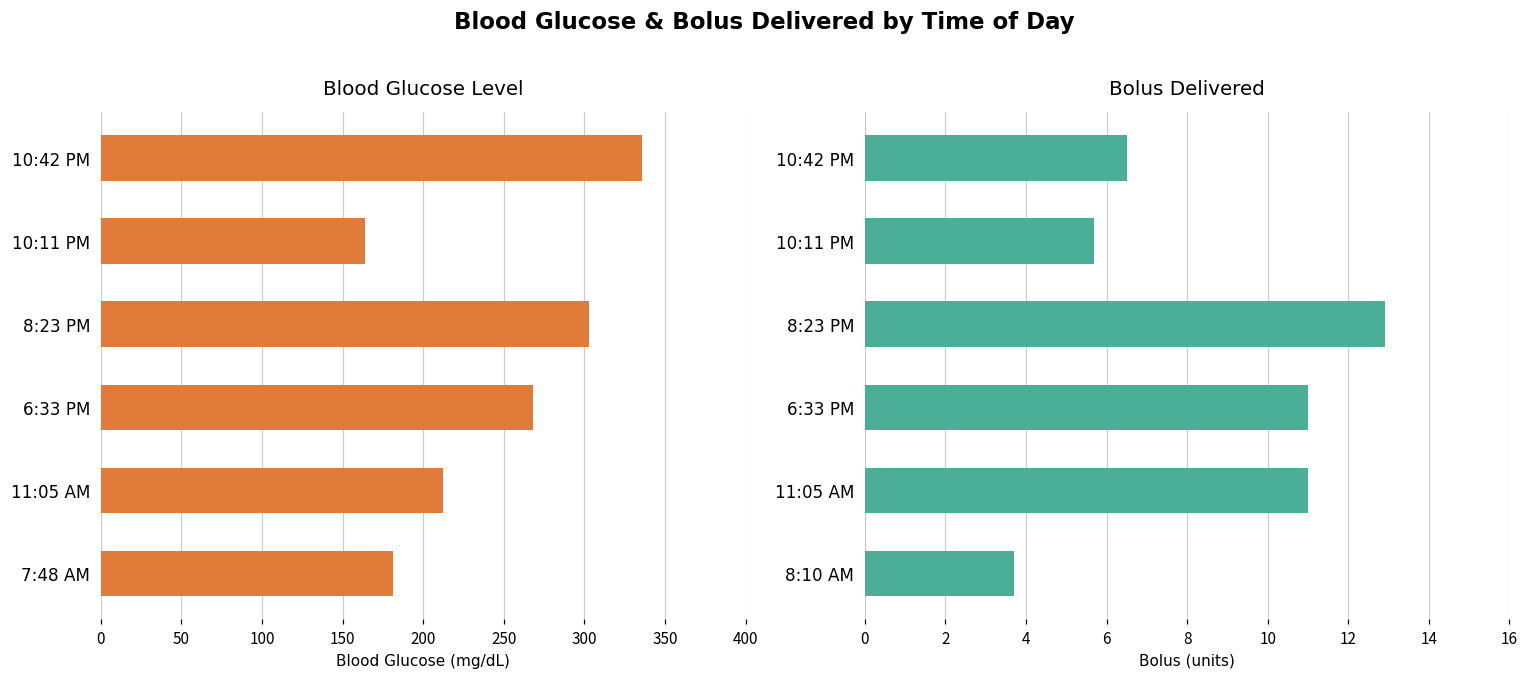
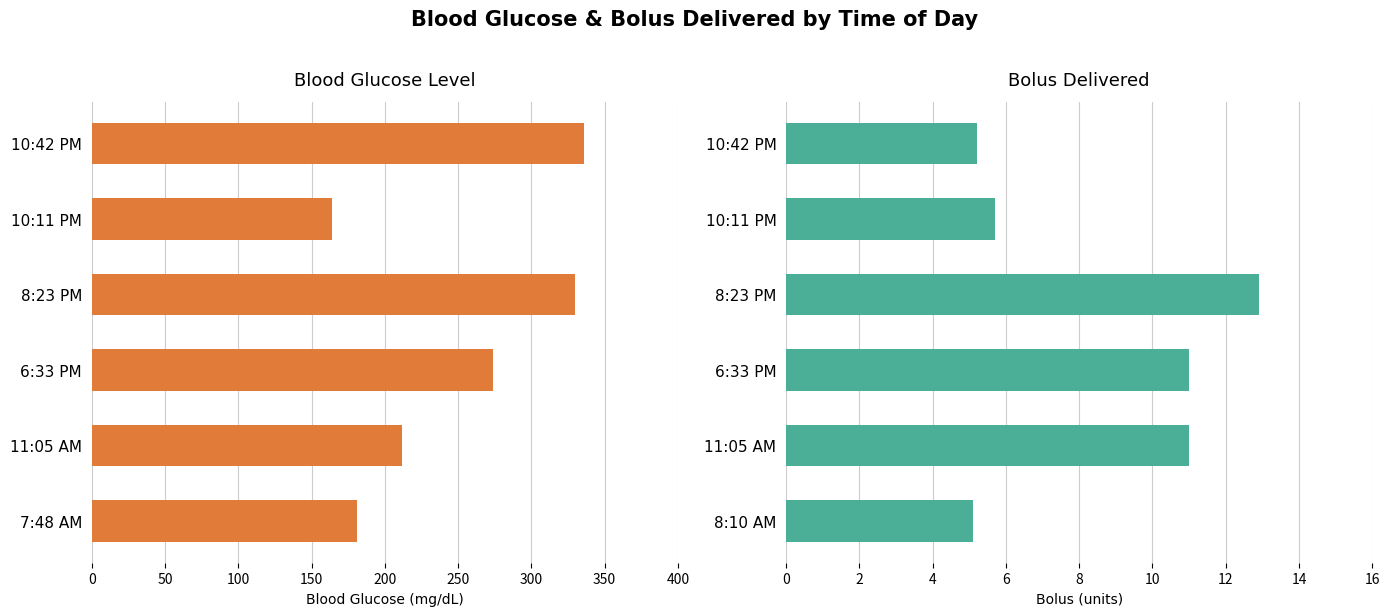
Blood Glucose Level, 8:23 PM: 303 -> 330
Blood Glucose Level, 6:33 PM: 268 -> 274
Bolus Delivered, 10:42 PM: 6.5 -> 5.2
Bolus Delivered, 8:10 AM: 3.7 -> 5.1
